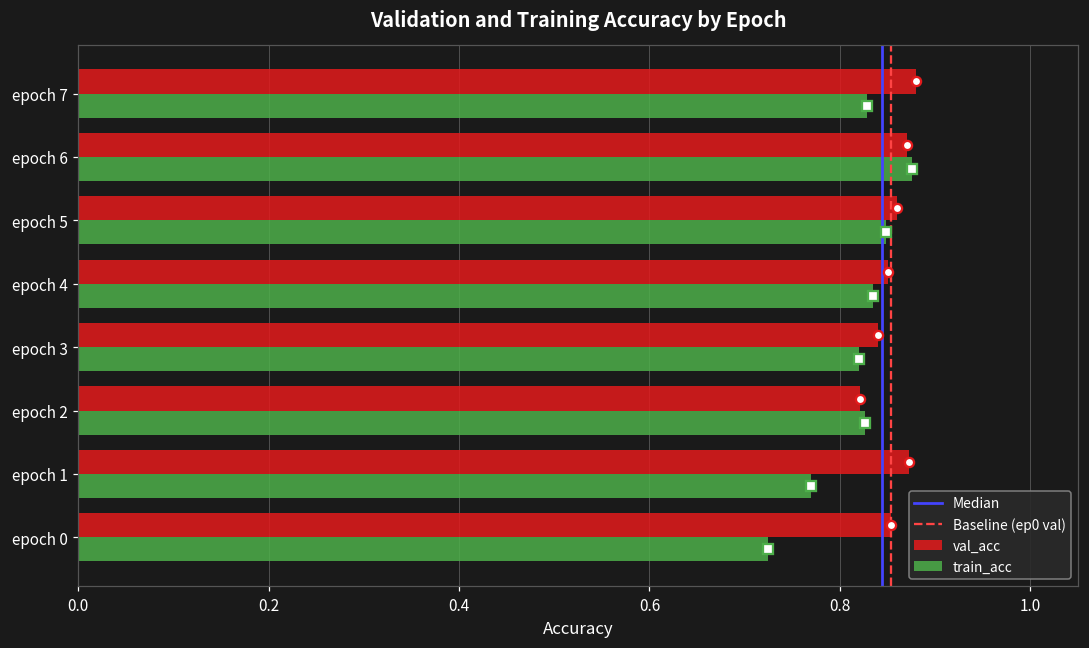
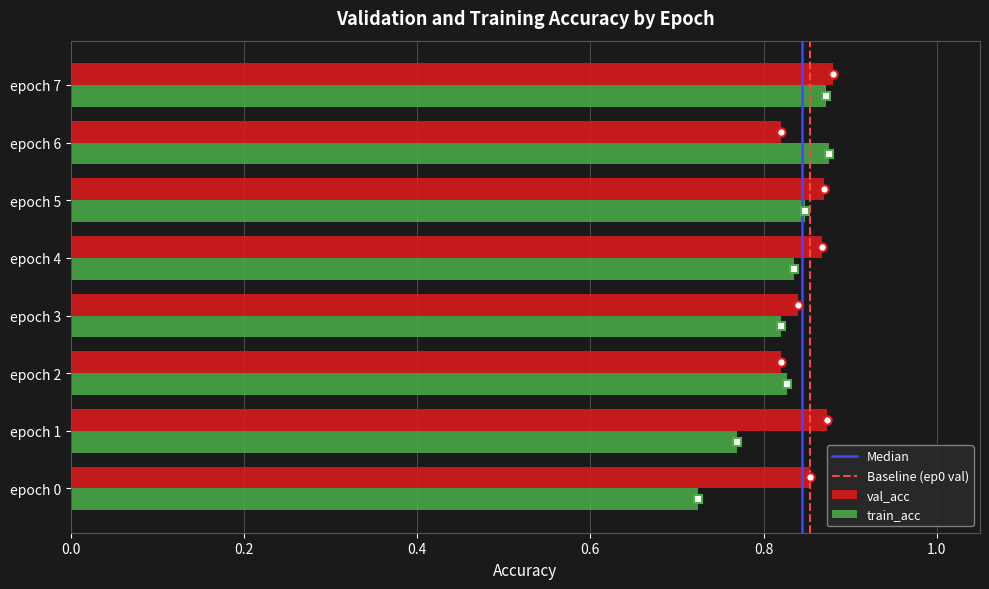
train_acc, epoch 7: 0.83 -> 0.87
val_acc, epoch 6: 0.87 -> 0.82
val_acc, epoch 5: 0.86 -> 0.87
val_acc, epoch 4: 0.85 -> 0.87
